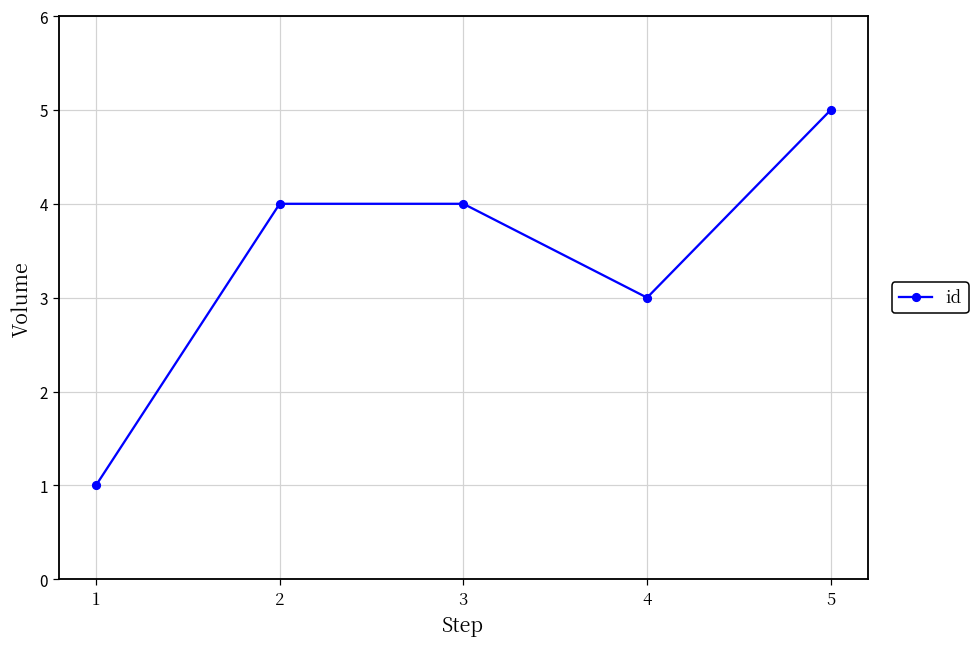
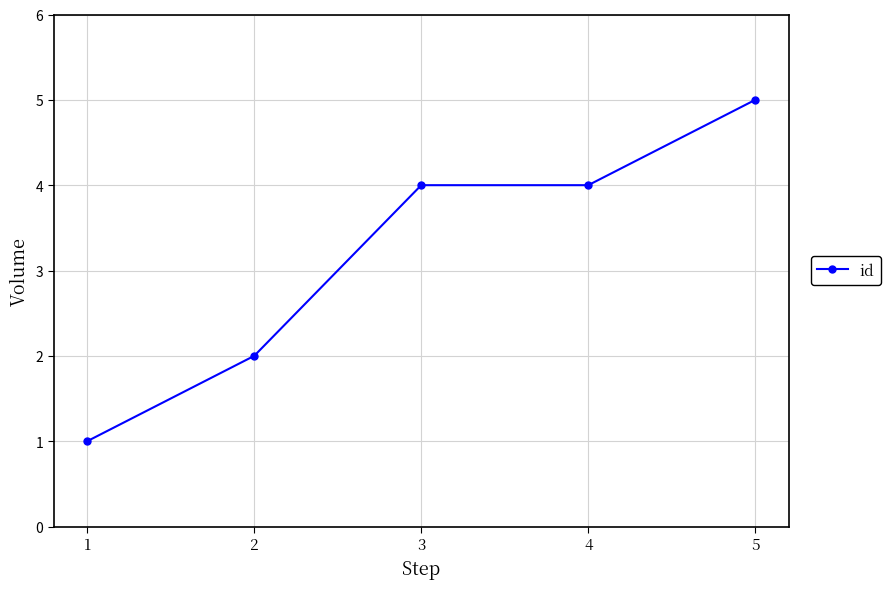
2: 4 -> 2
4: 3 -> 4
